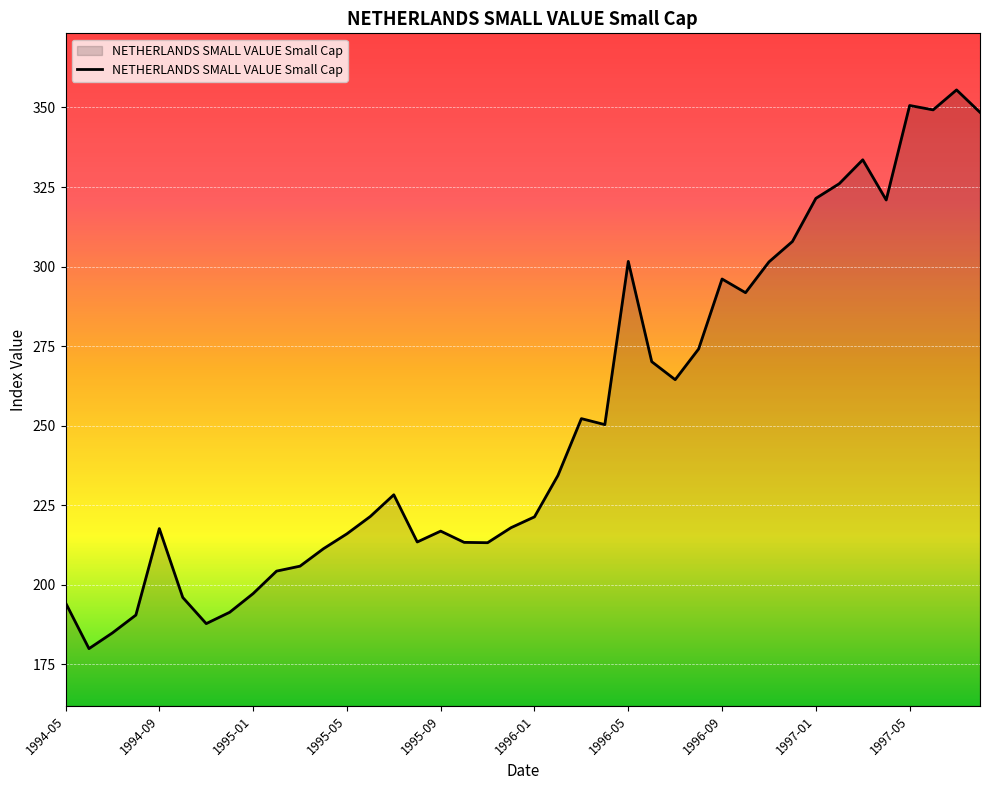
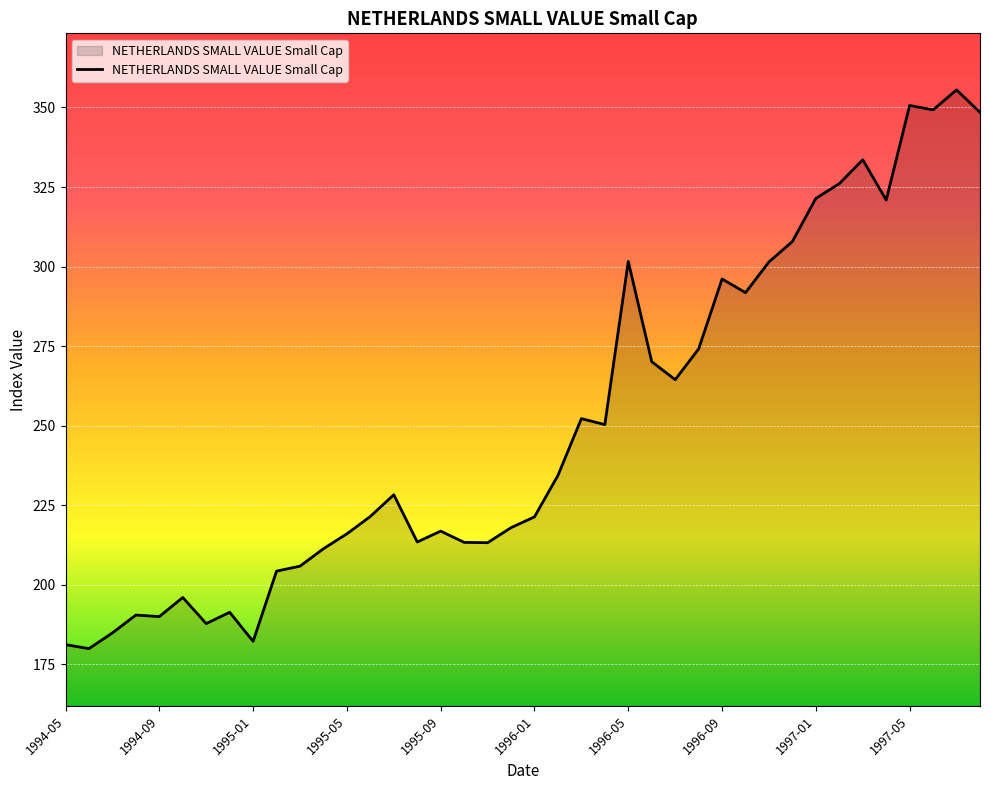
1994-05: 194 -> 181
1994-09: 218 -> 190
1995-01: 197 -> 182
